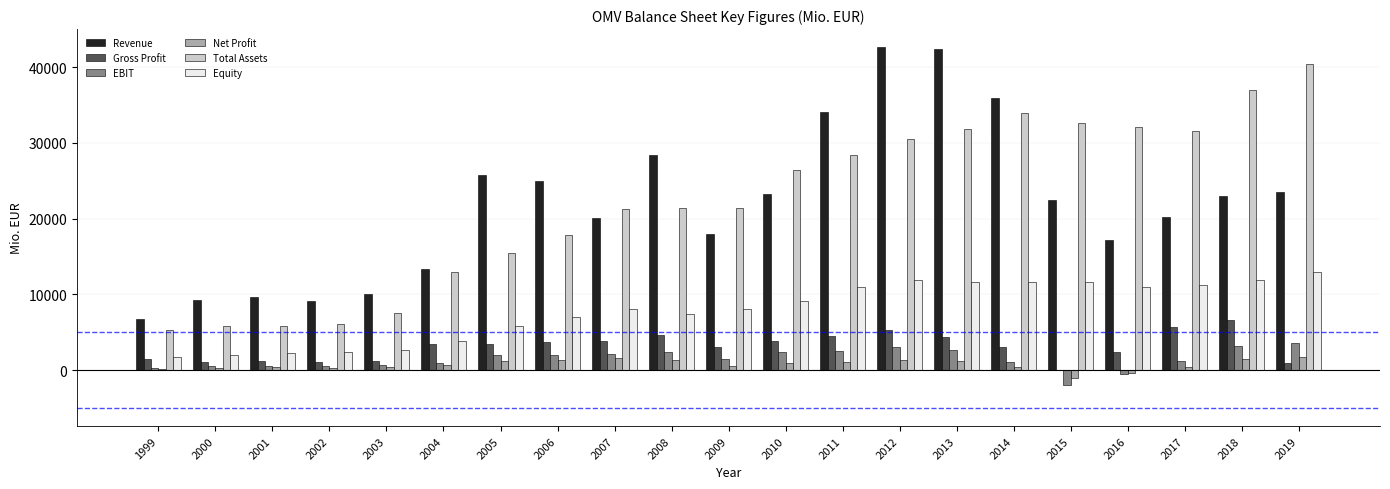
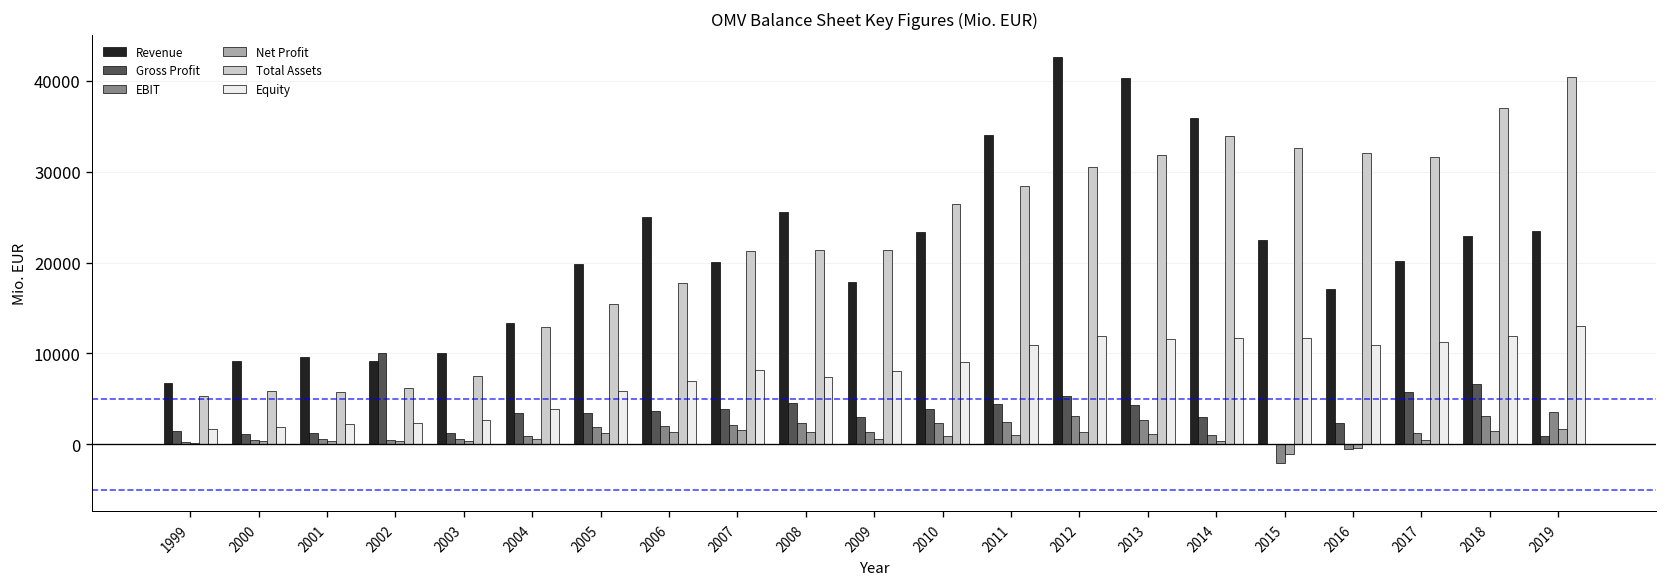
Gross Profit, 2002: 1000 -> 10000
Revenue, 2005: 26000 -> 20000
Revenue, 2008: 28000 -> 26000
Revenue, 2013: 42000 -> 40000
